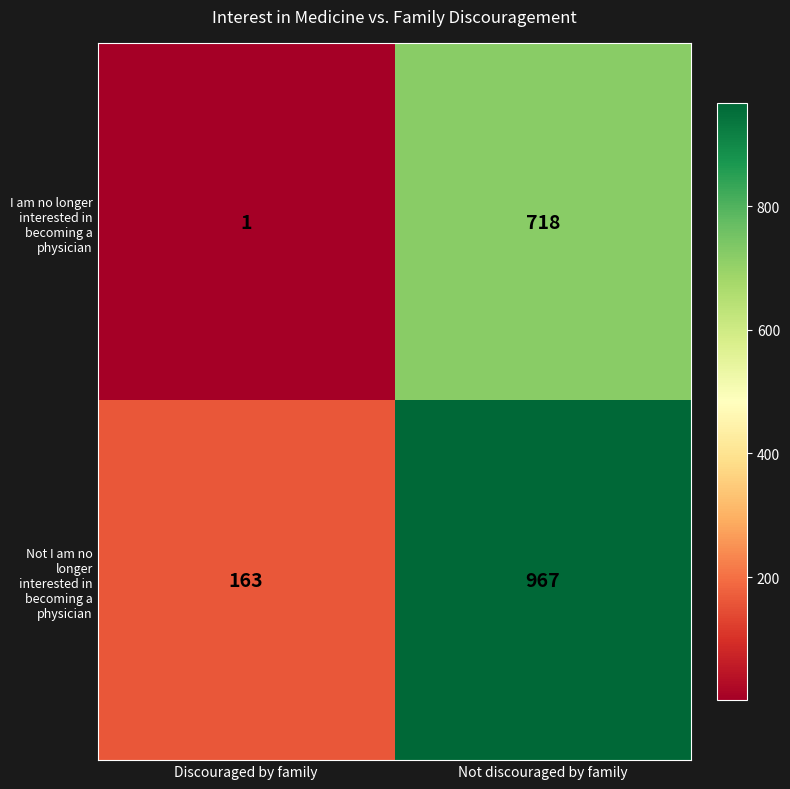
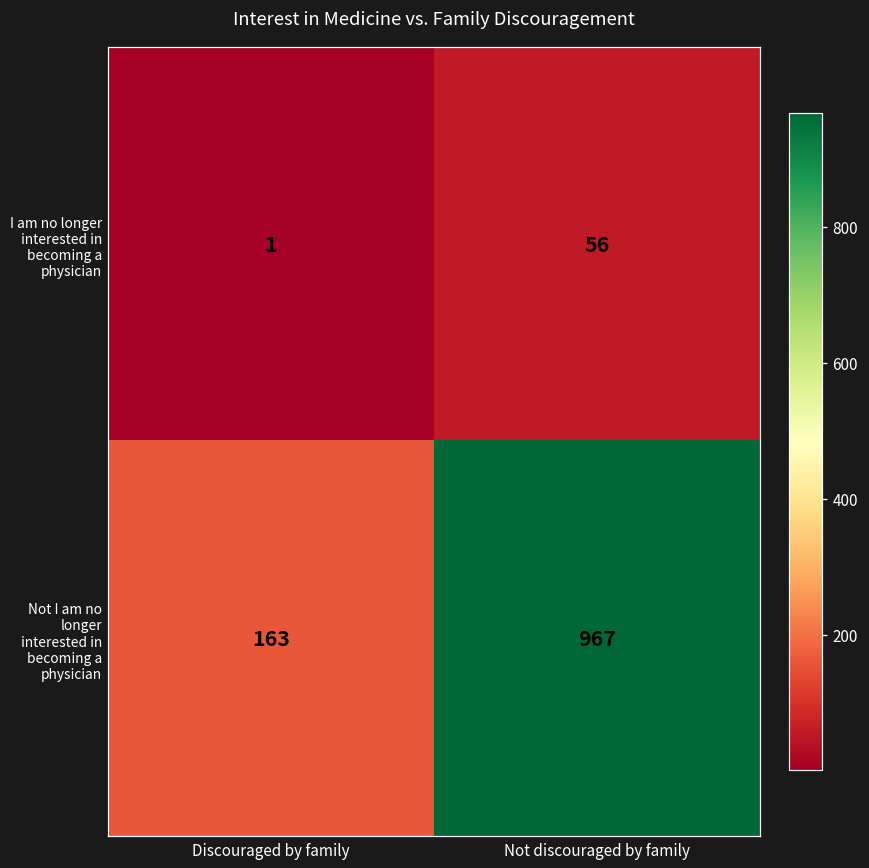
I am no longer interested in becoming a physician, Not discouraged by family: 718 -> 56
